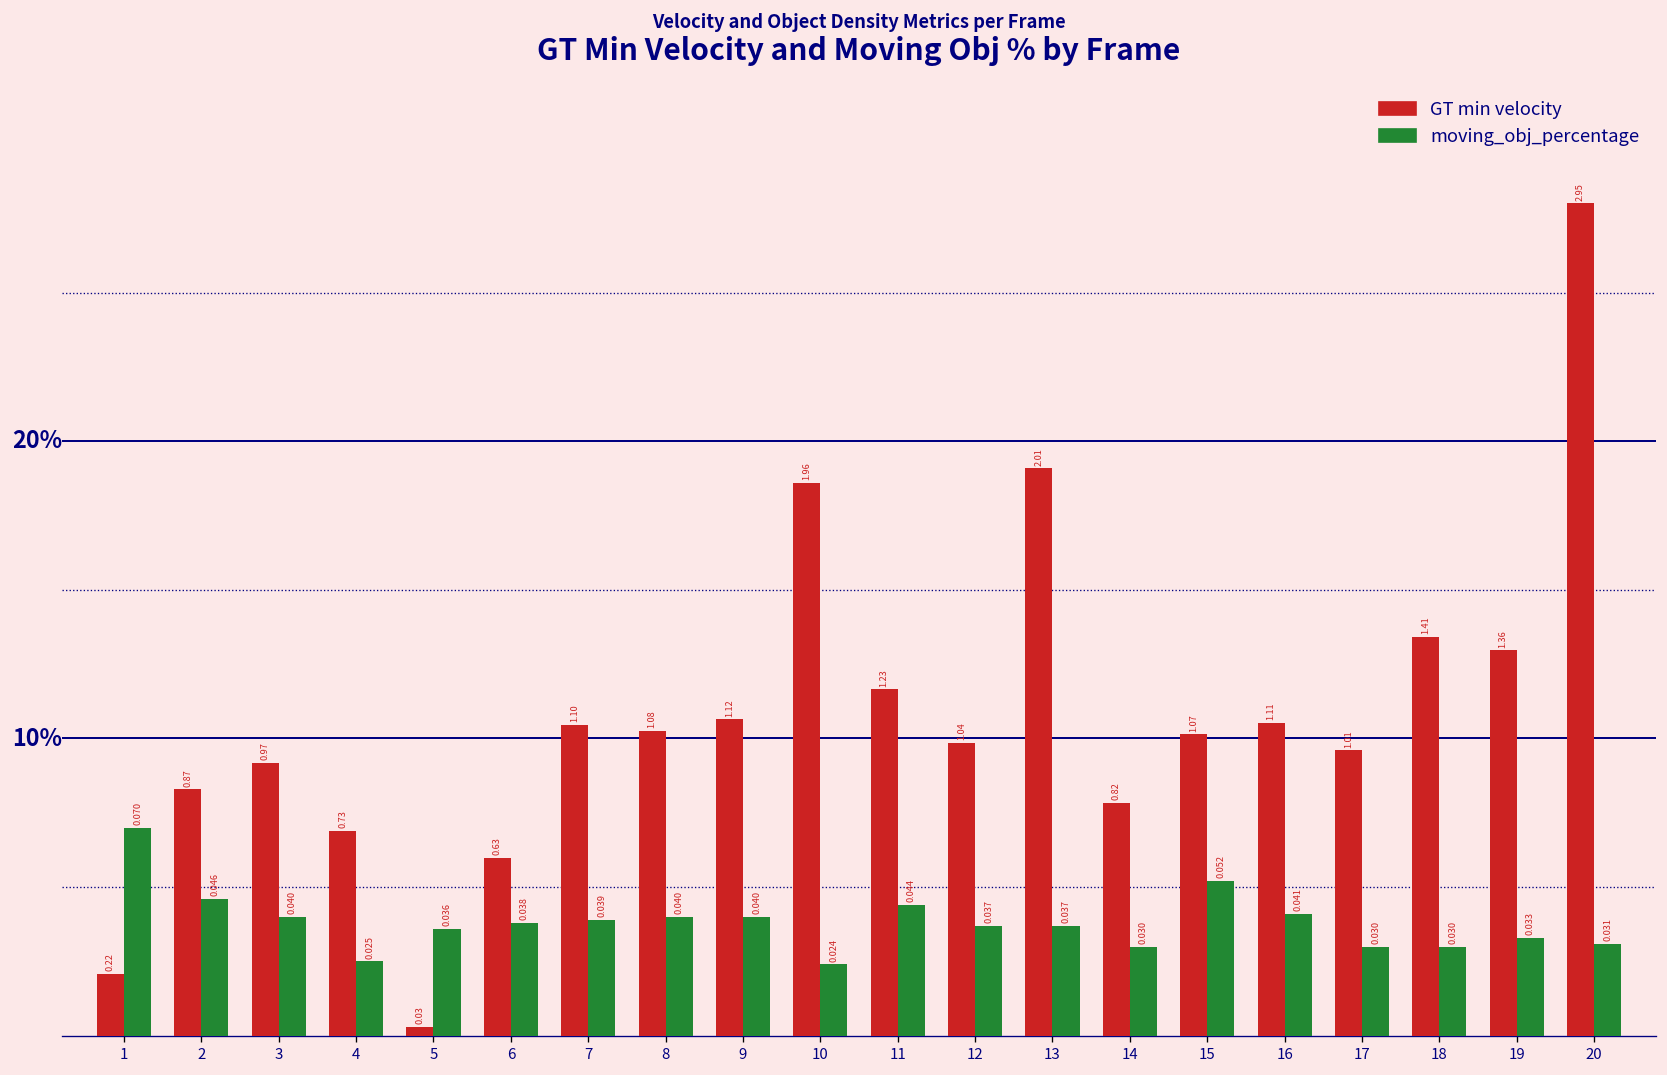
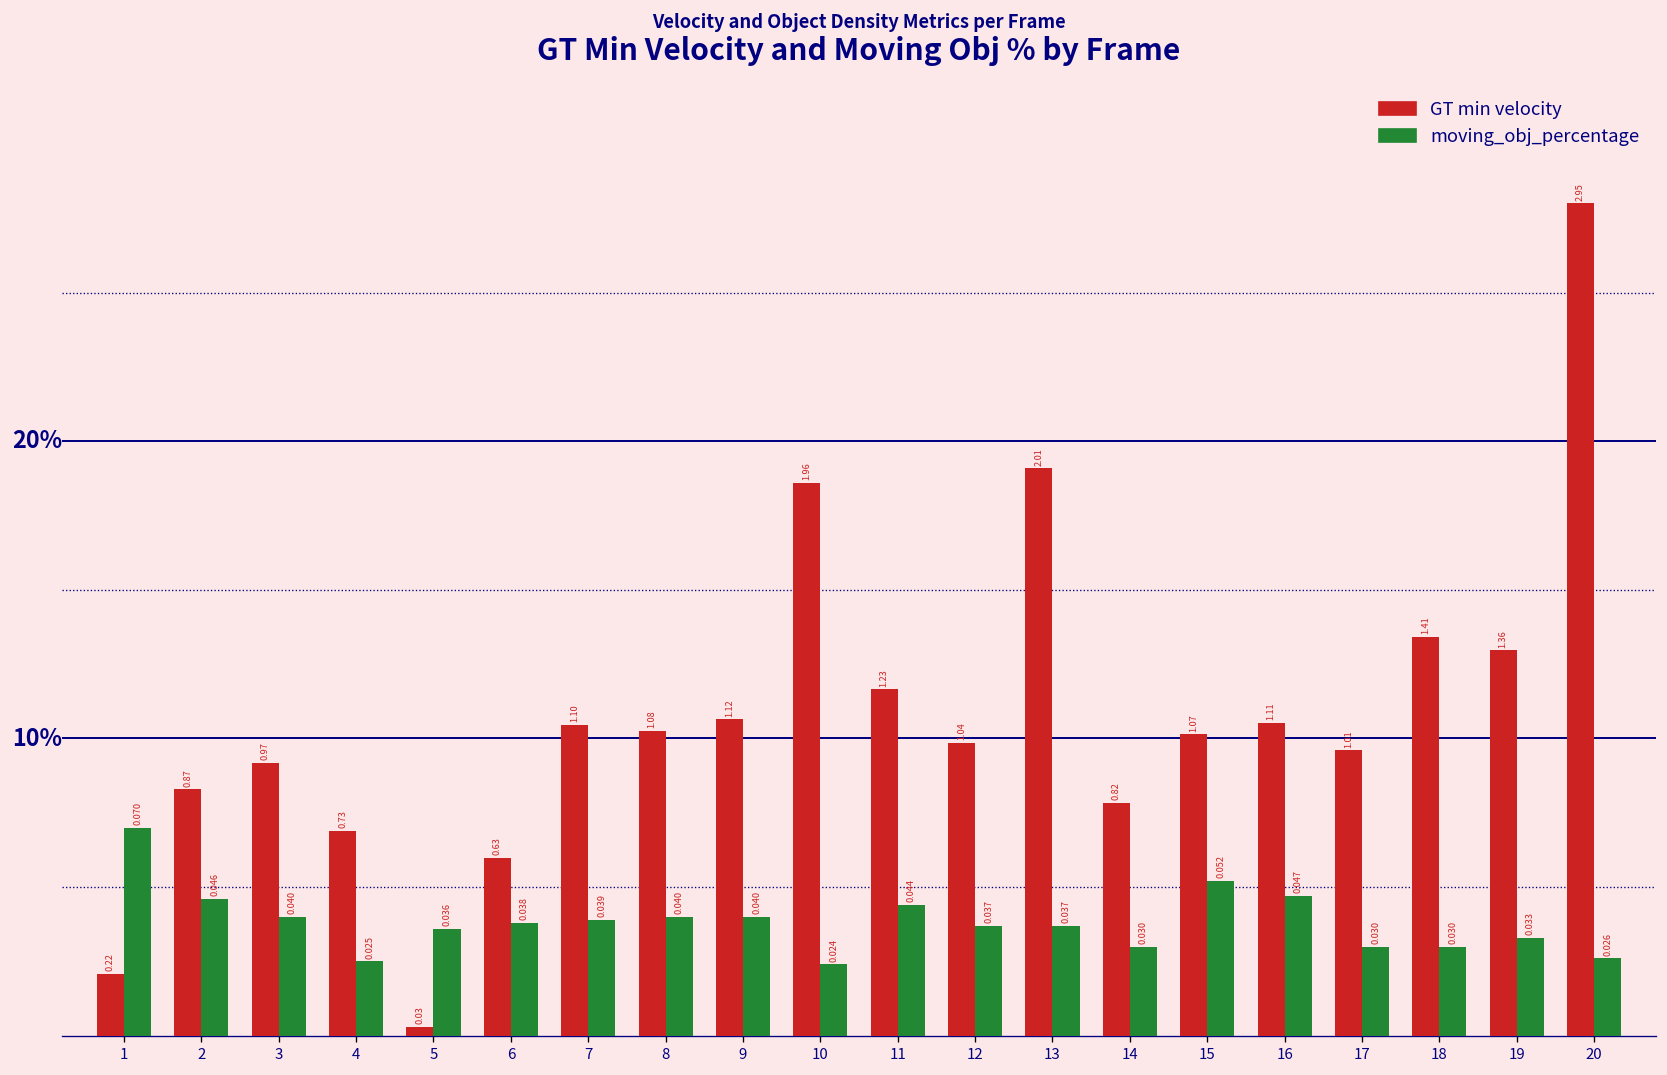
moving_obj_percentage, 16: 0.041 -> 0.047
moving_obj_percentage, 20: 0.031 -> 0.026
